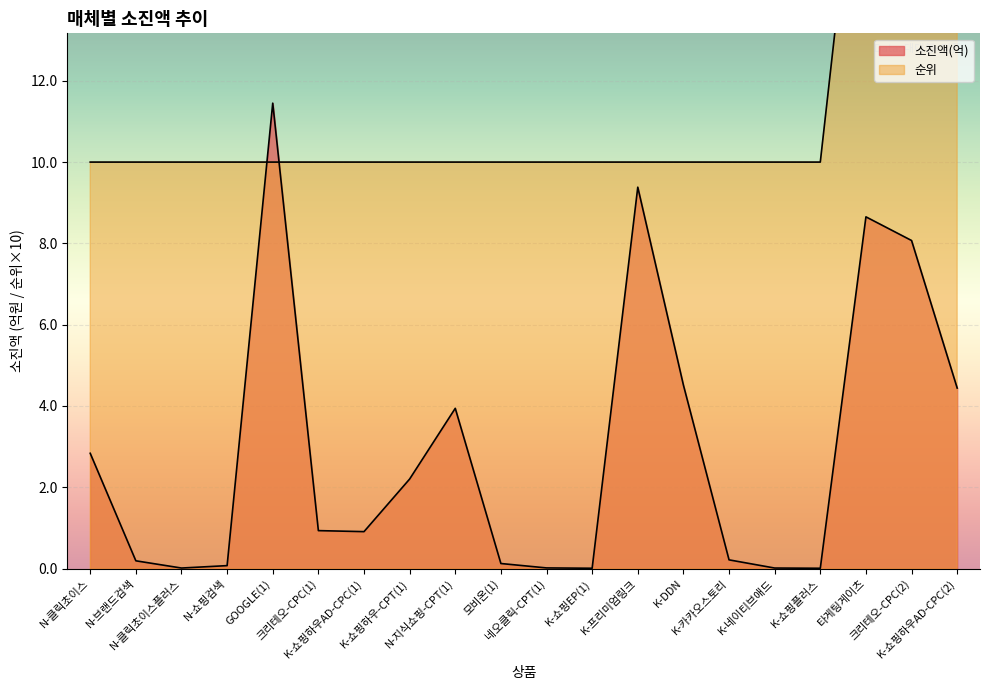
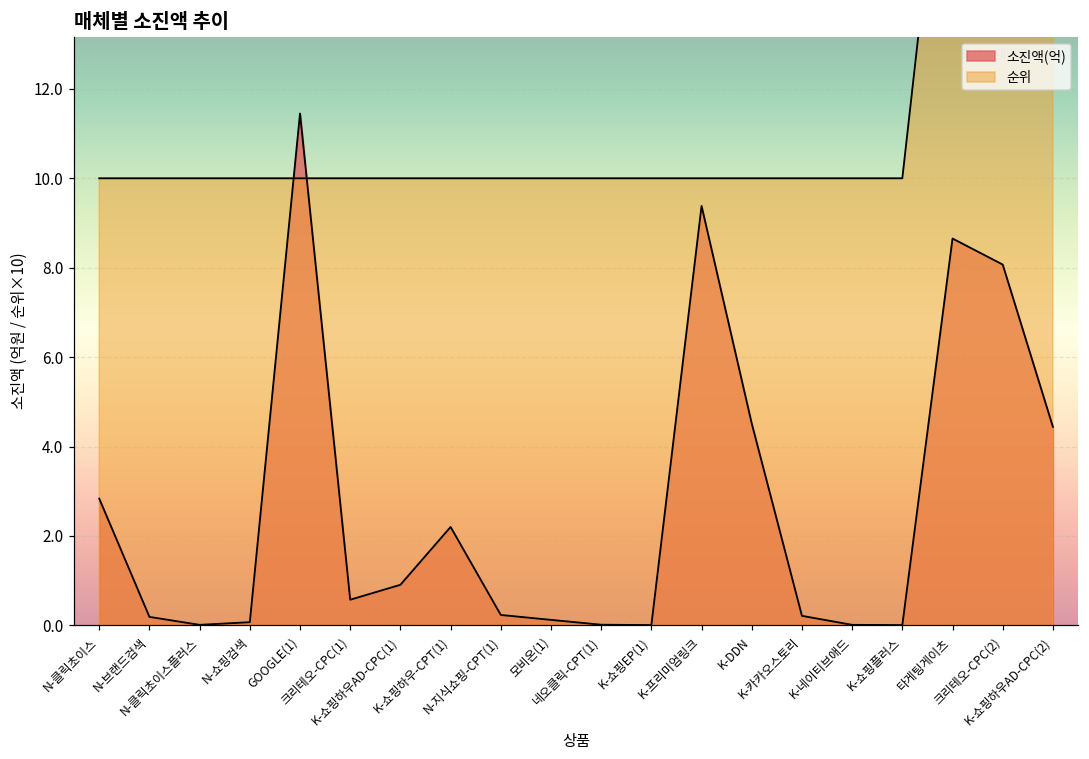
소진액(억), 크리테오-CPC(1): 0.9 -> 0.6
소진액(억), N-지식쇼핑-CPT(1): 3.9 -> 0.2
